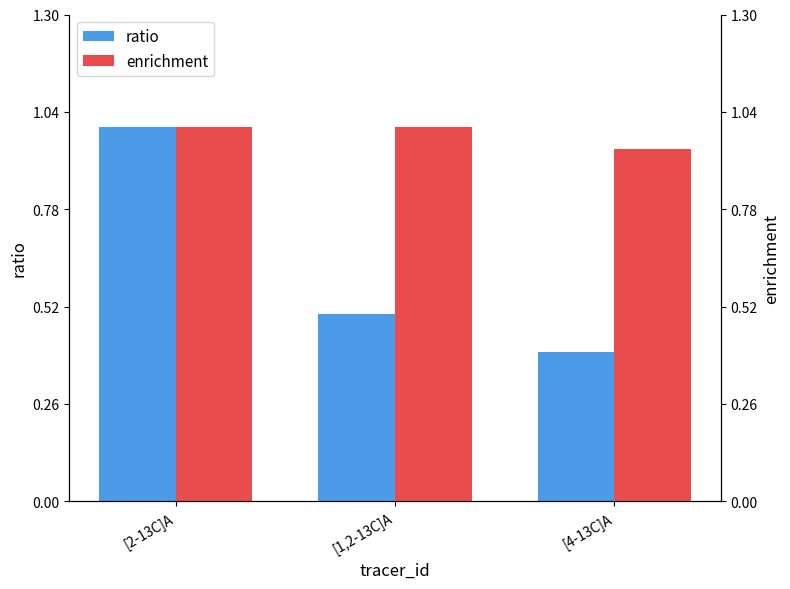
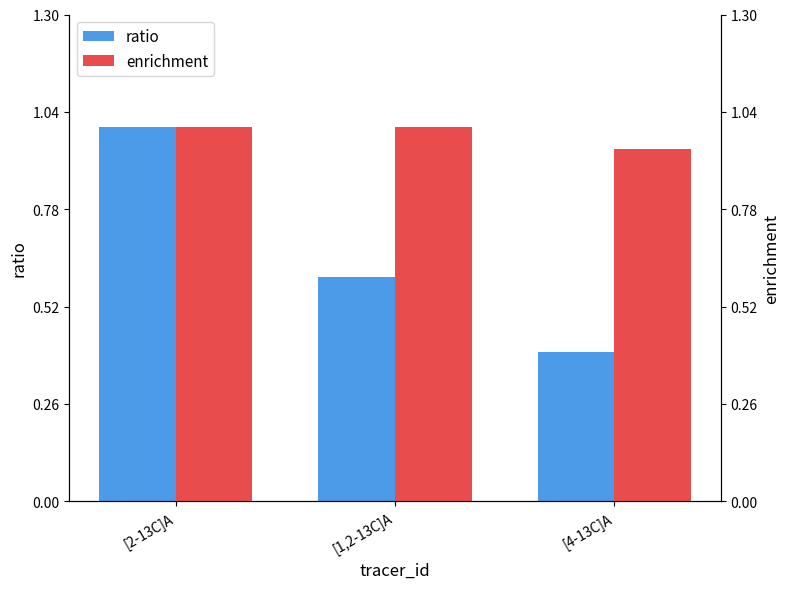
ratio, [1,2-13C]A: 0.5 -> 0.6
